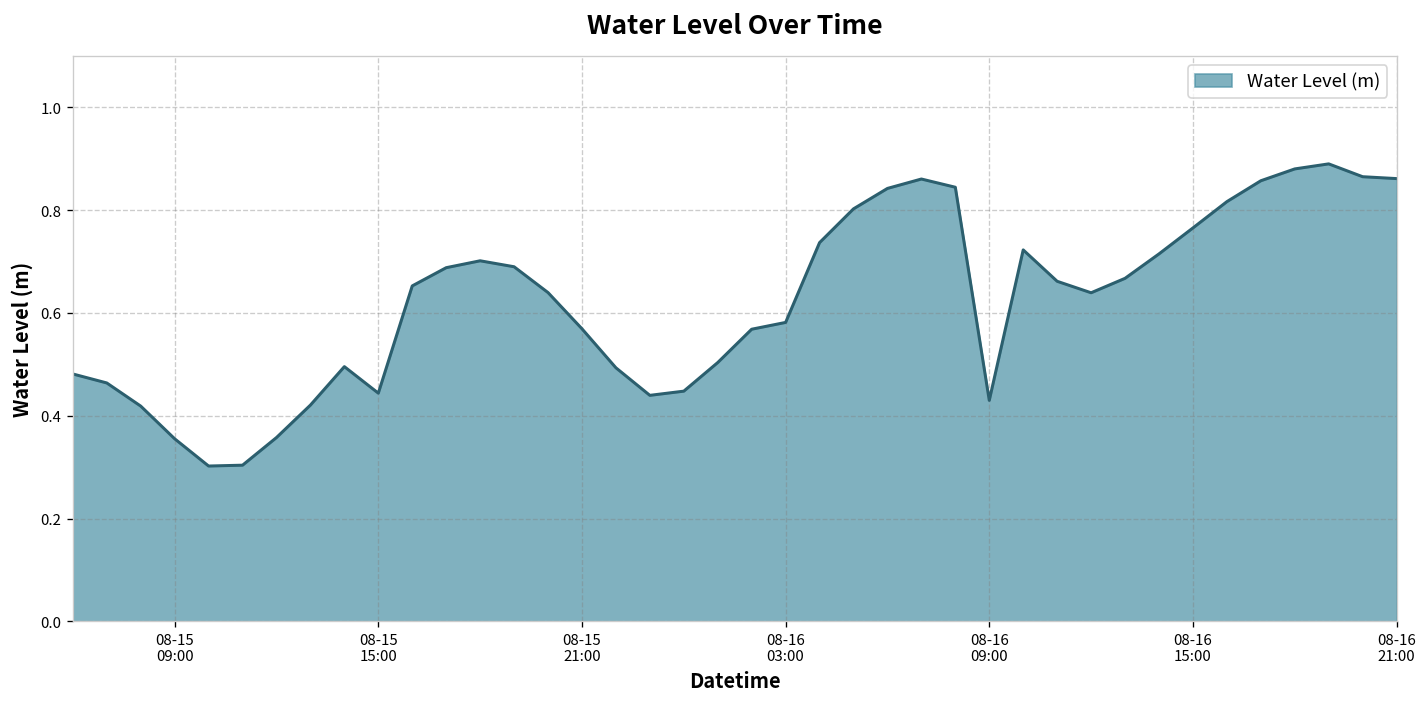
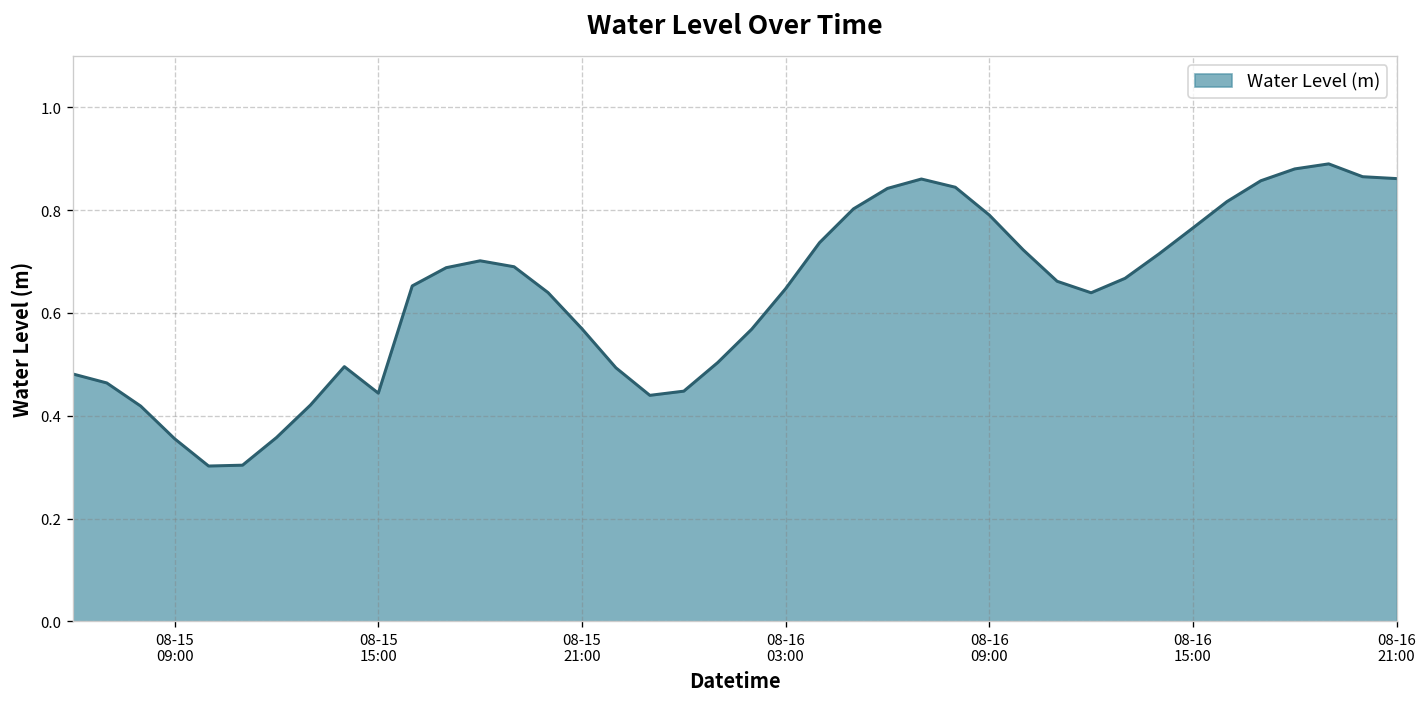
08-16 03:00: 0.58 -> 0.65
08-16 09:00: 0.43 -> 0.79
